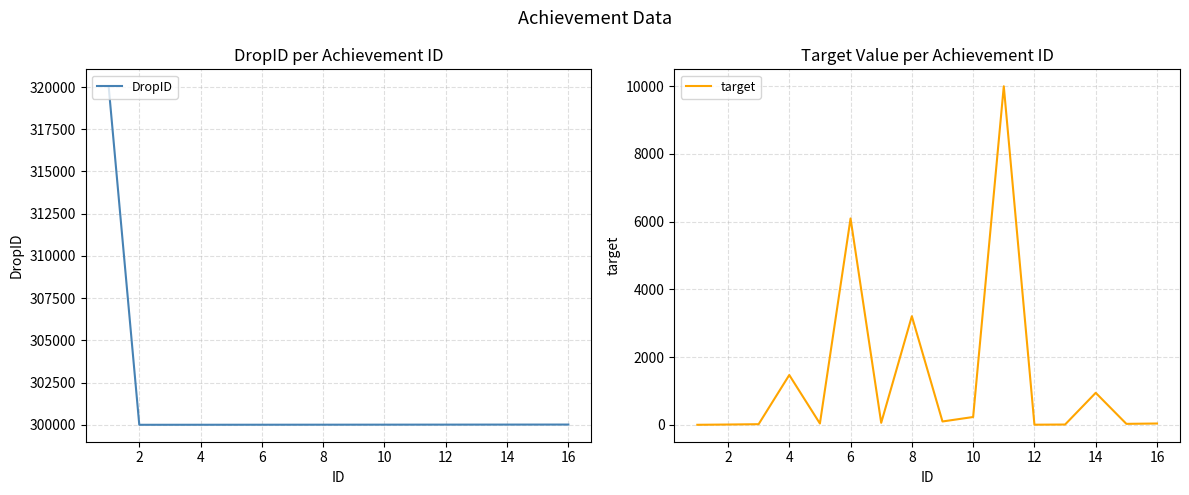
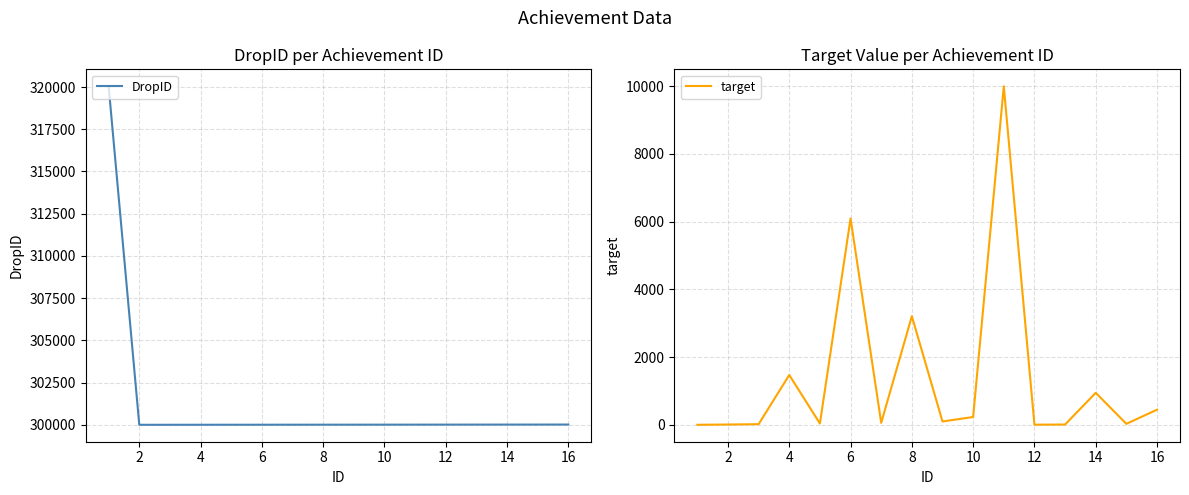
Target Value per Achievement ID, 16: 0 -> 400
